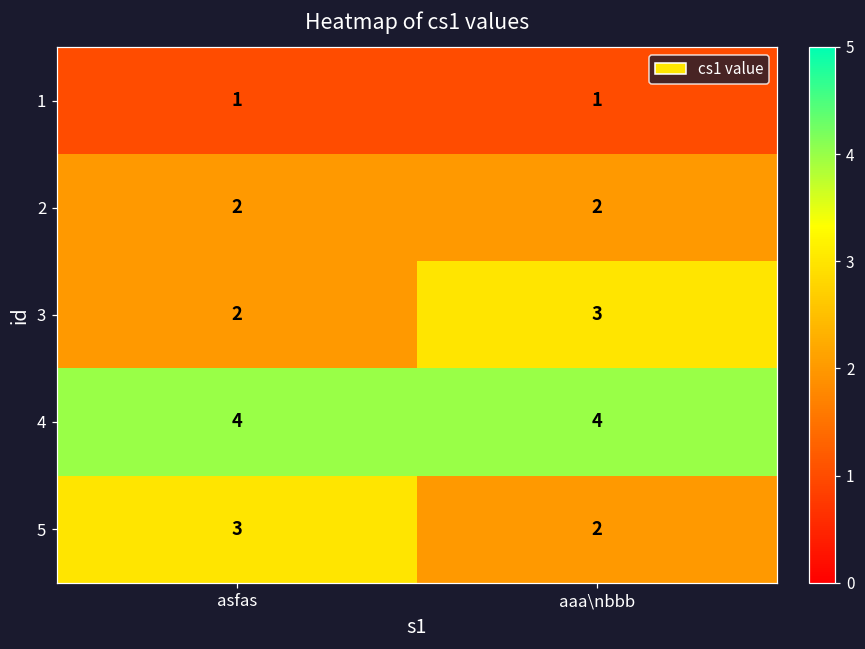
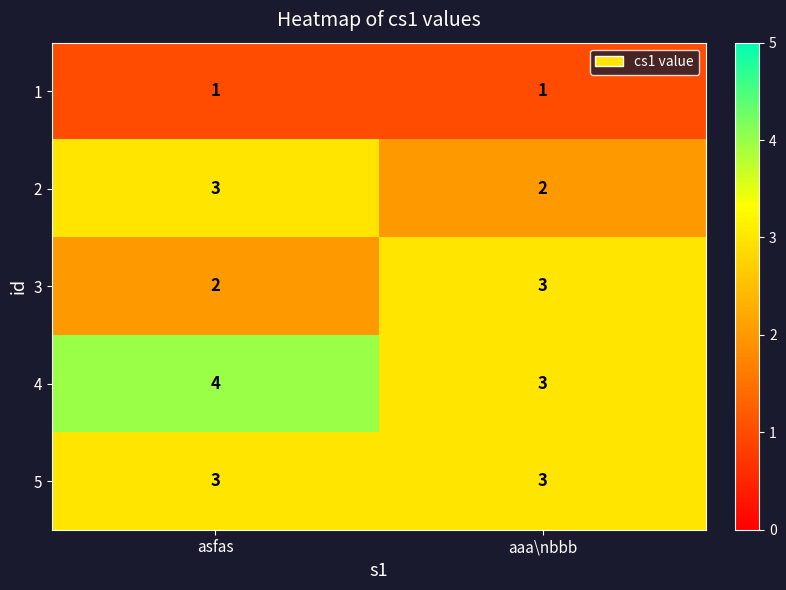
2, asfas: 2 -> 3
4, aaa\nbbb: 4 -> 3
5, aaa\nbbb: 2 -> 3
